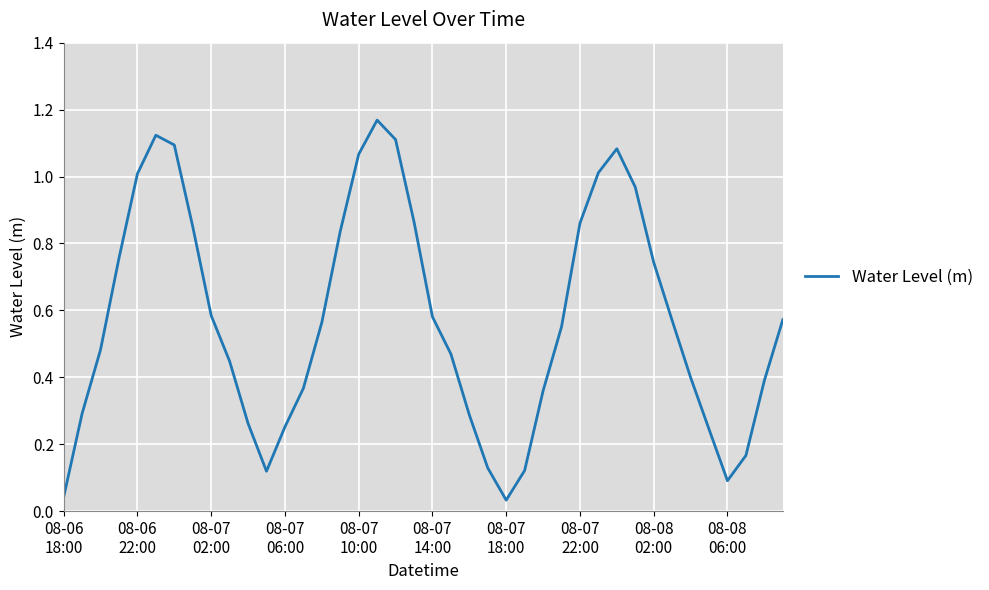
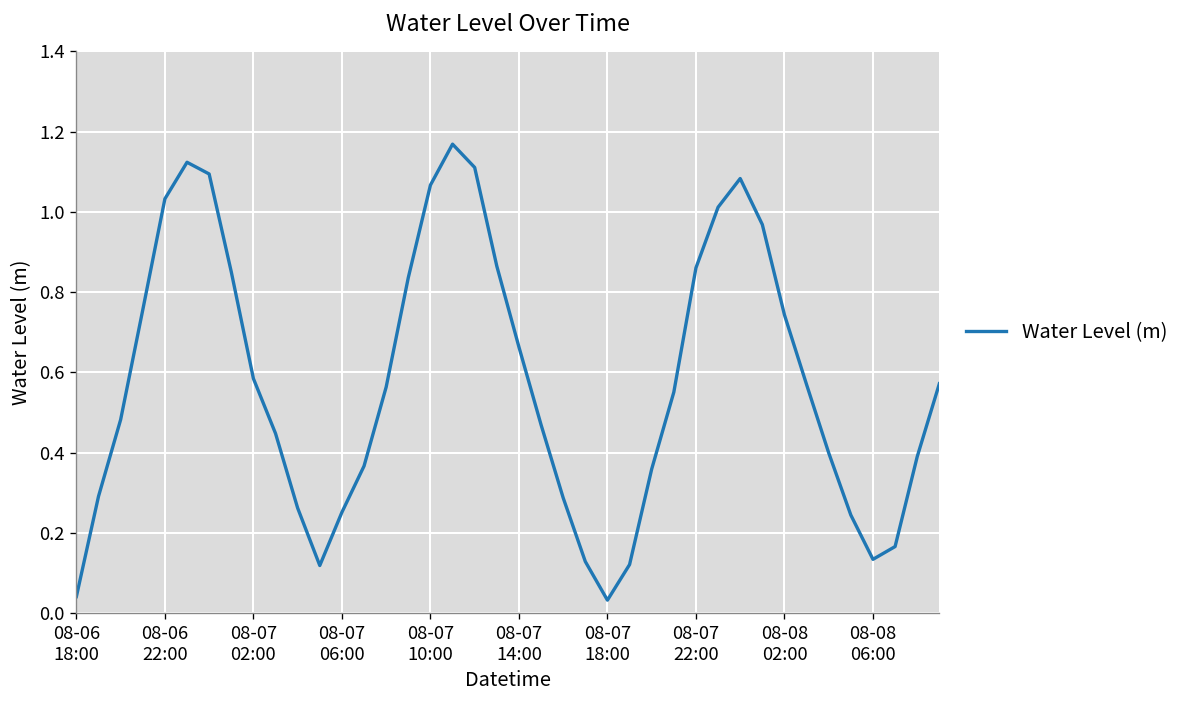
08-06 22:00: 1.01 -> 1.03
08-07 14:00: 0.58 -> 0.66
08-08 06:00: 0.09 -> 0.13
